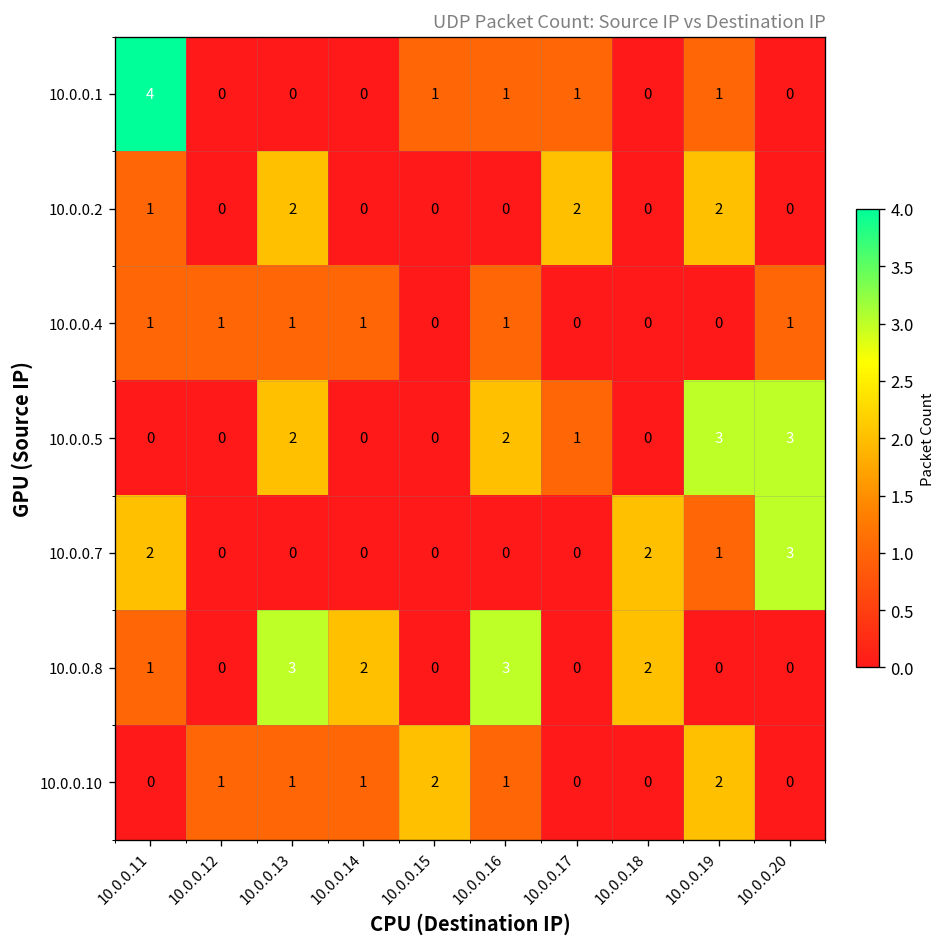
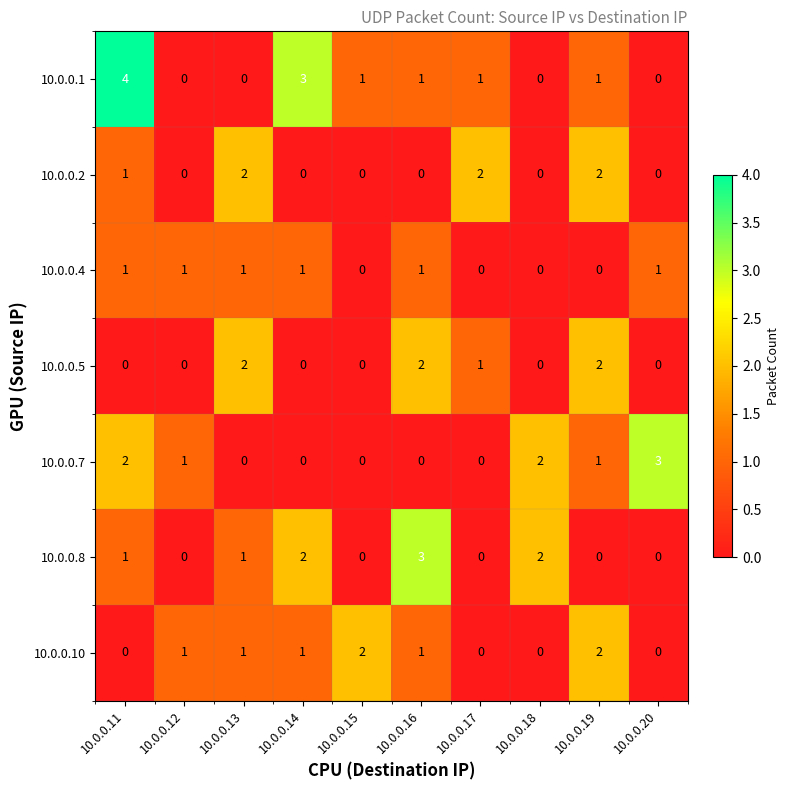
10.0.0.1, 10.0.0.14: 0 -> 3
10.0.0.5, 10.0.0.19: 3 -> 2
10.0.0.5, 10.0.0.20: 3 -> 0
10.0.0.7, 10.0.0.12: 0 -> 1
10.0.0.8, 10.0.0.13: 3 -> 1
